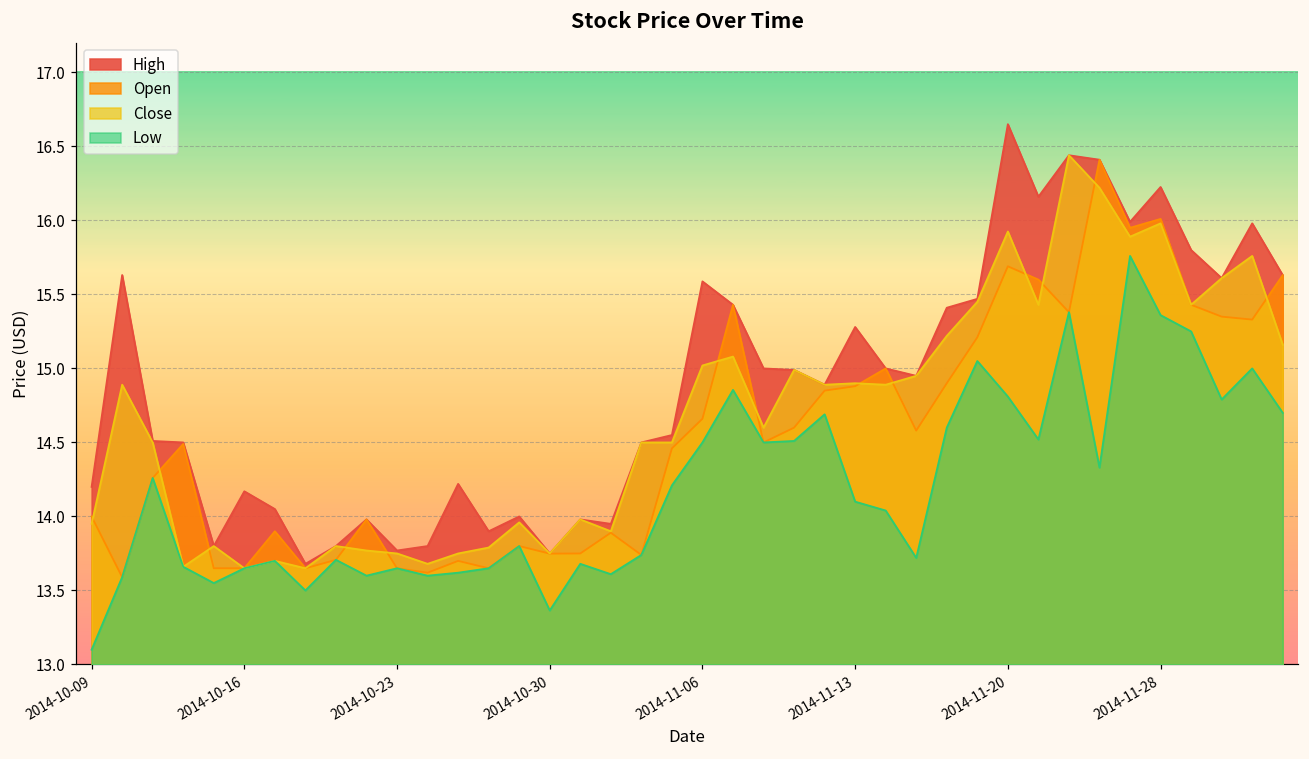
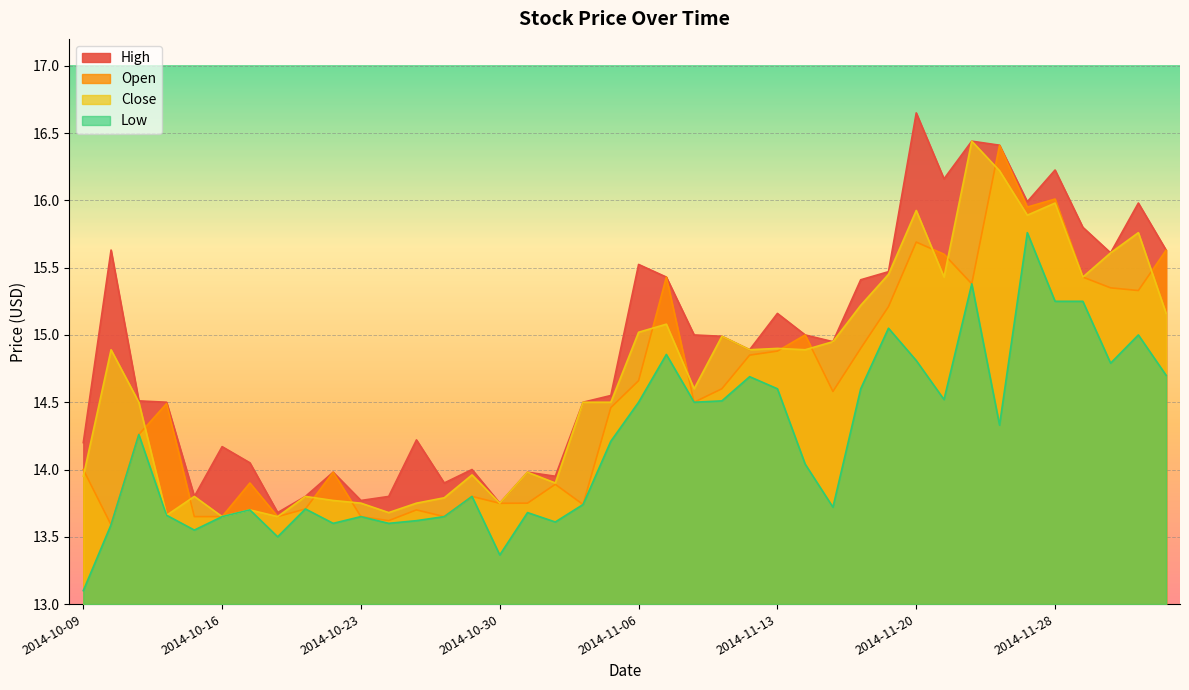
High, 2014-11-06: 15.59 -> 15.52
High, 2014-11-13: 15.28 -> 15.16
Low, 2014-11-13: 14.1 -> 14.6
Low, 2014-11-28: 15.36 -> 15.25
